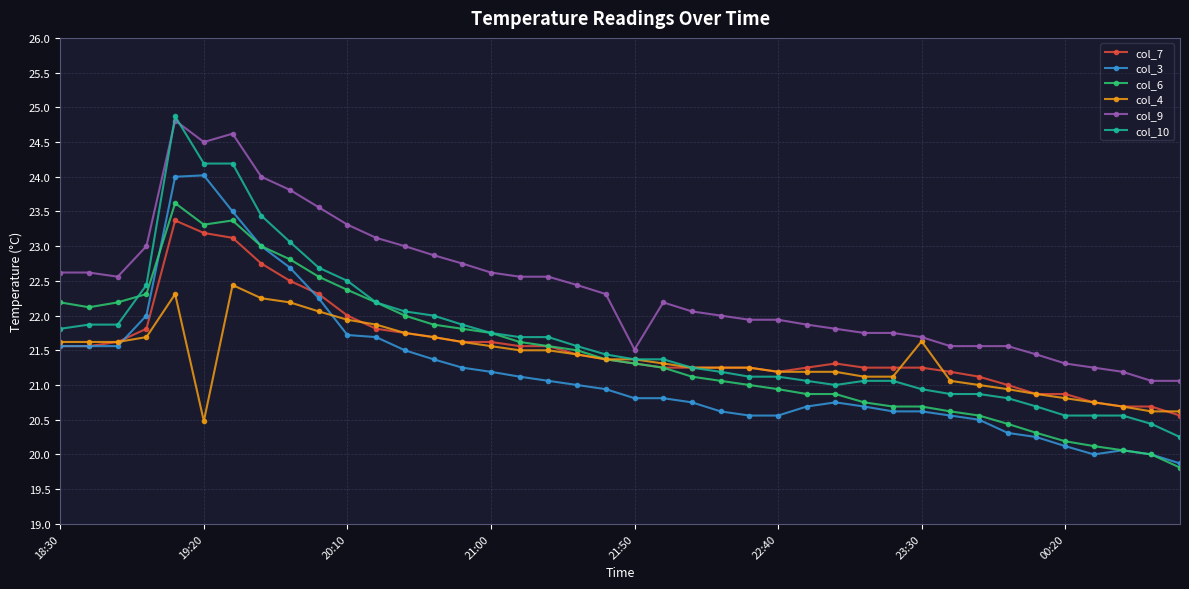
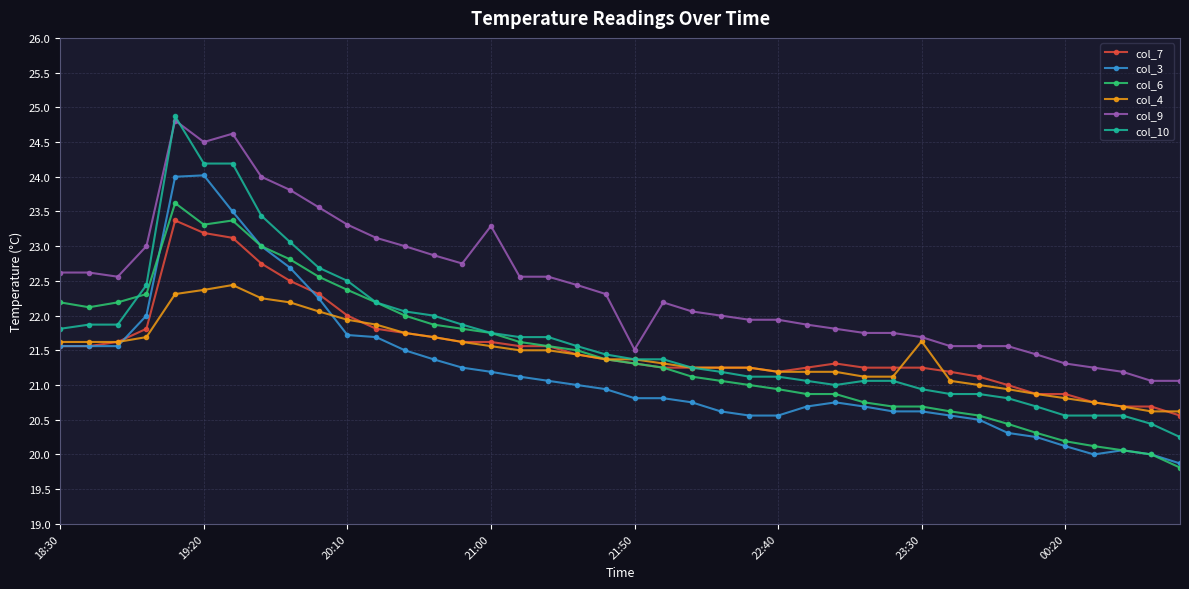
col_4, 19:20: 20.5 -> 22.4
col_9, 21:00: 22.6 -> 23.3
